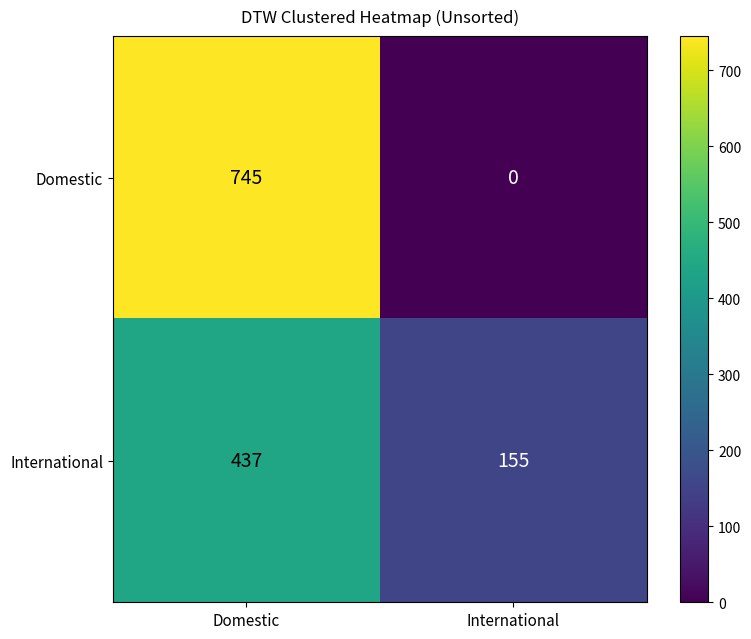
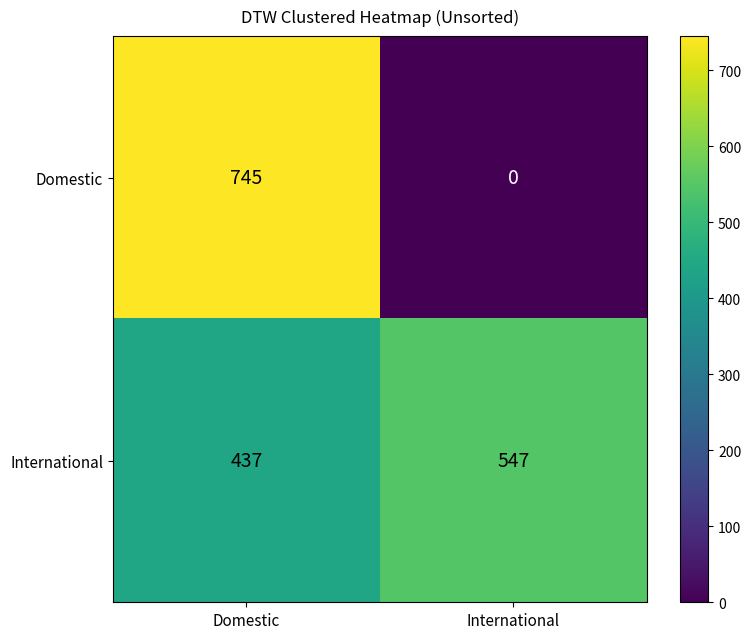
International, International: 155 -> 547
